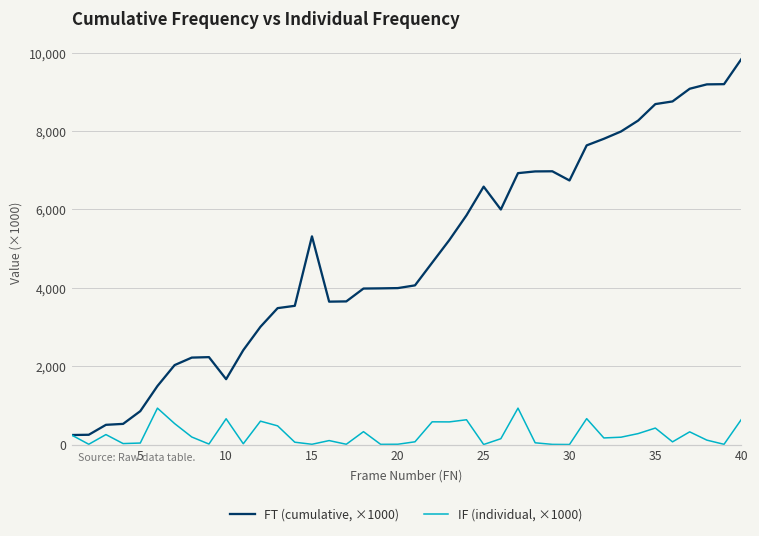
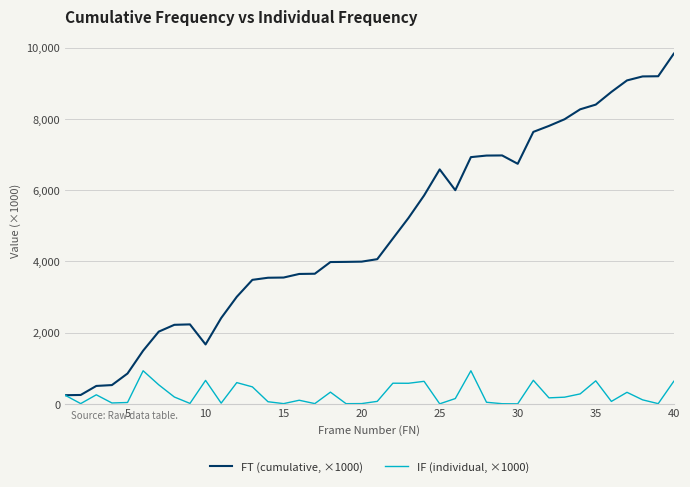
FT (cumulative, ×1000), 15: 5,300 -> 3,500
FT (cumulative, ×1000), 35: 8,700 -> 8,400
IF (individual, ×1000), 35: 400 -> 600
